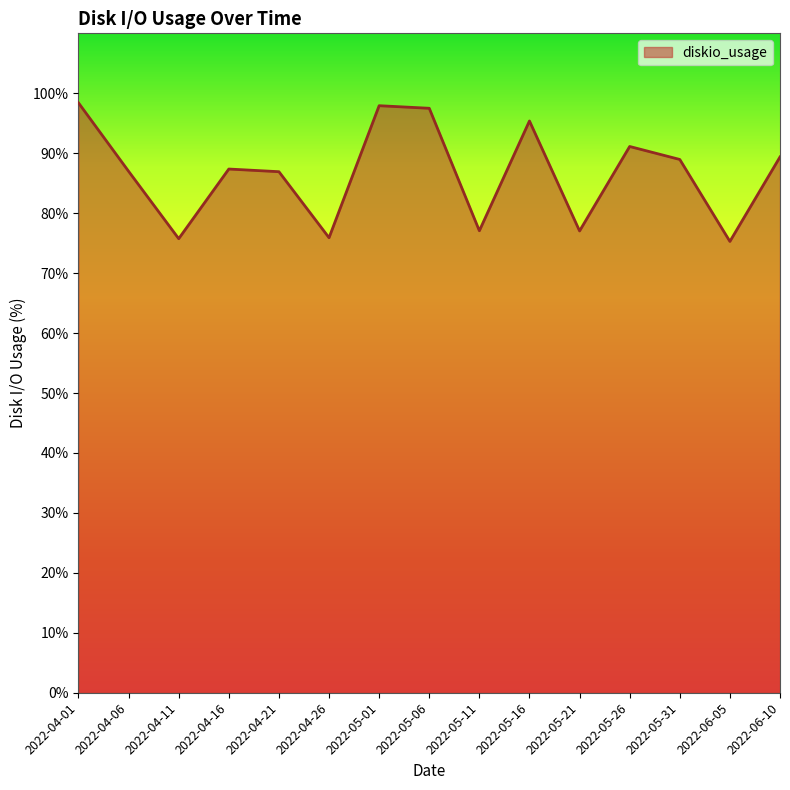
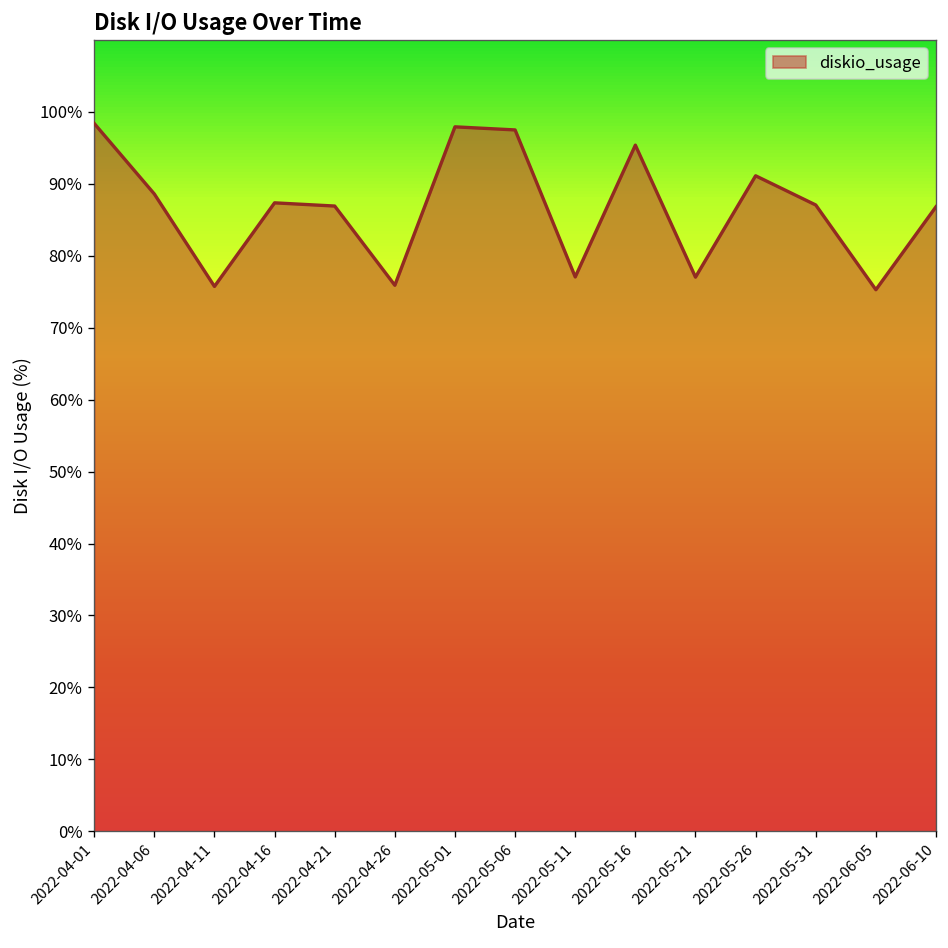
2022-04-06: 87% -> 89%
2022-05-31: 89% -> 87%
2022-06-10: 89% -> 87%
